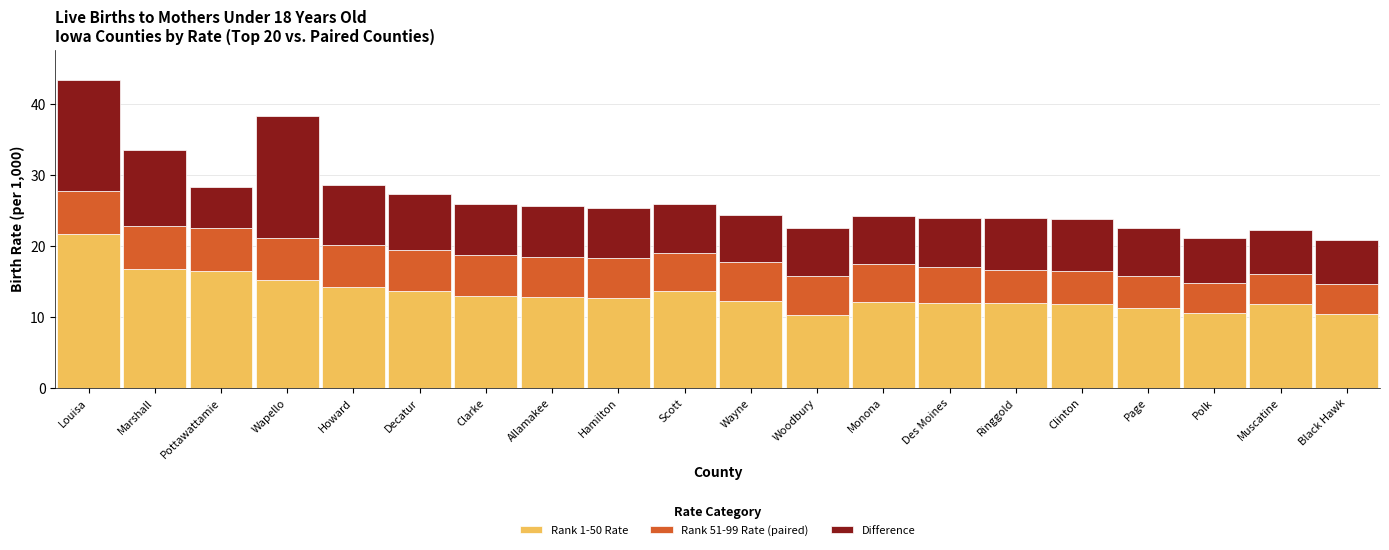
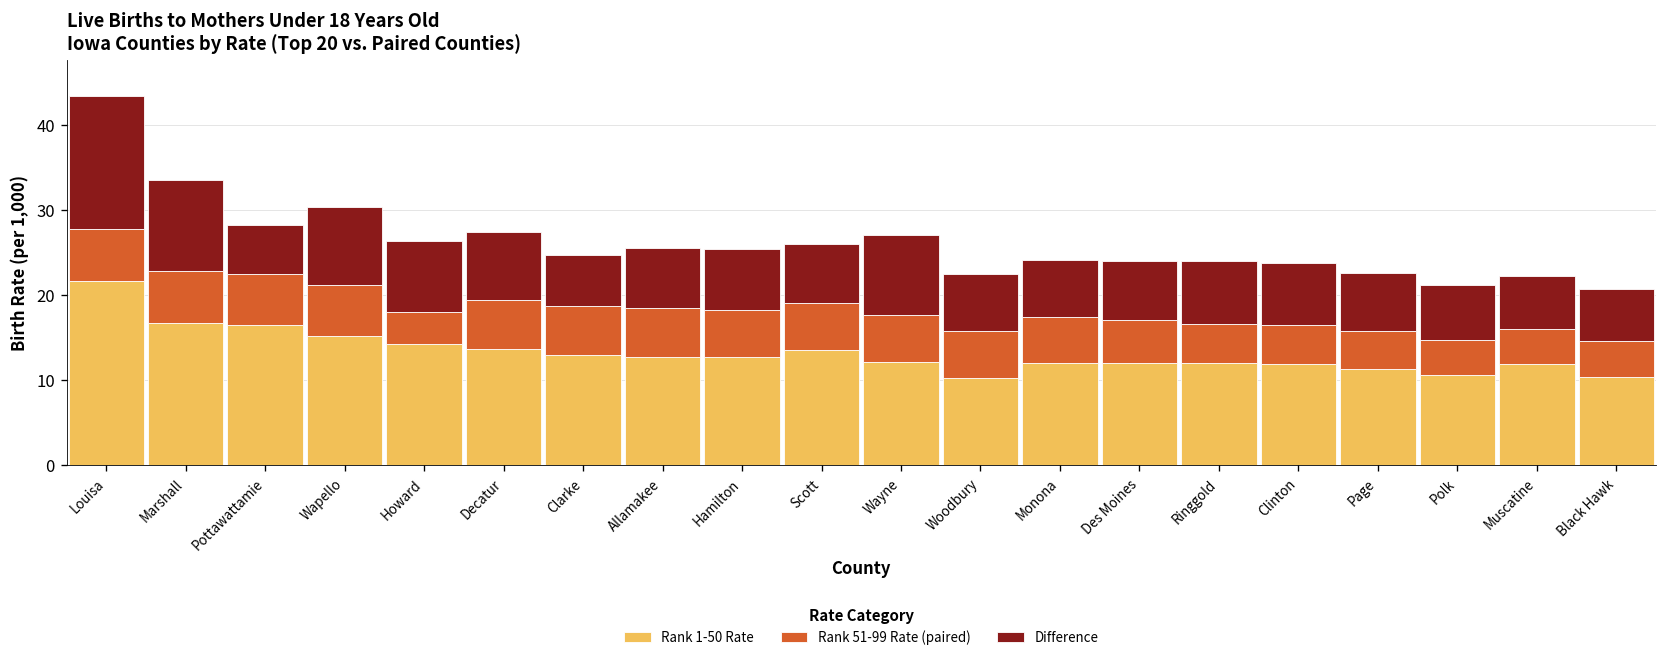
Difference, Wapello: 17 -> 9
Rank 51-99 Rate (paired), Howard: 6 -> 4
Difference, Clarke: 7 -> 6
Difference, Wayne: 7 -> 9
